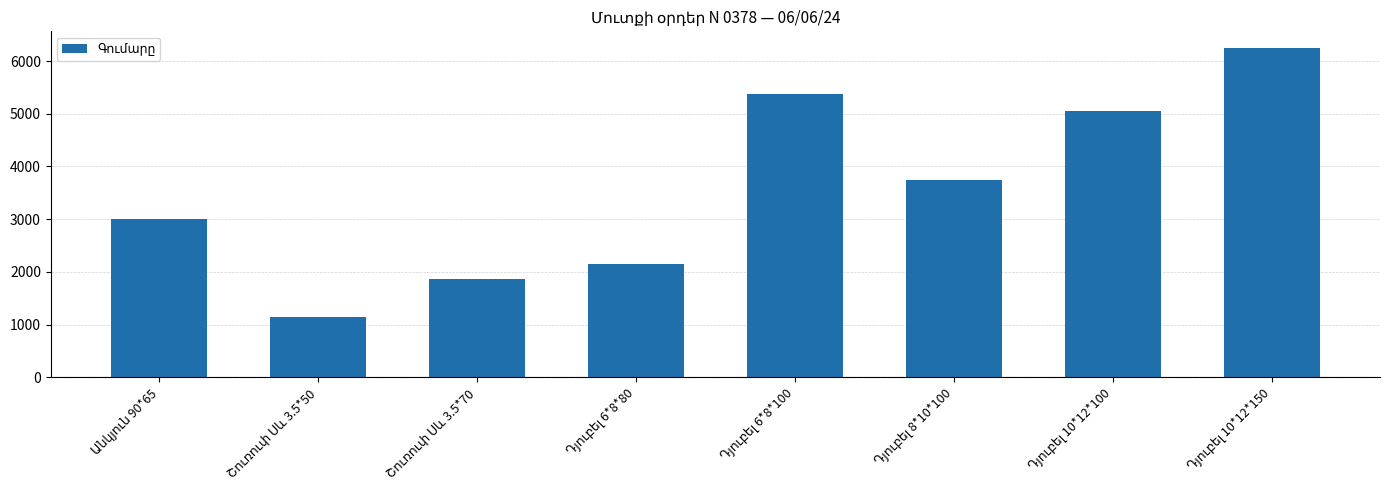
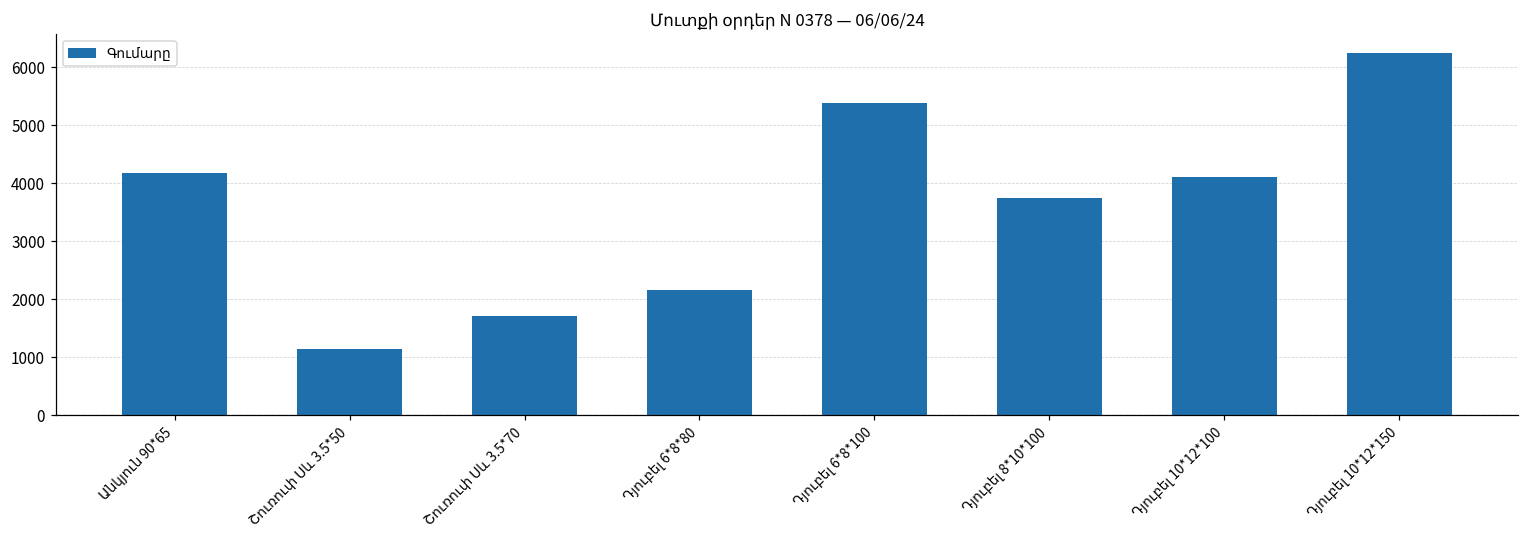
Անկյուն 90*65: 3000 -> 4200
Շուռուփ Սև 3.5*70: 1900 -> 1700
Դյուբել 10*12*100: 5100 -> 4100
